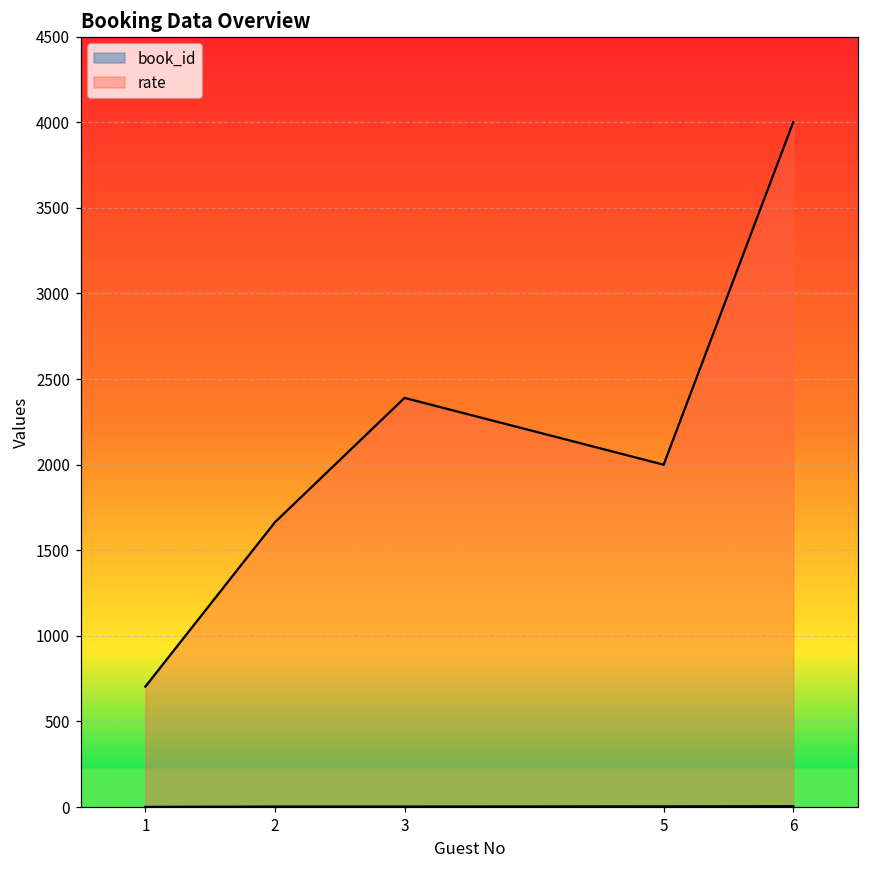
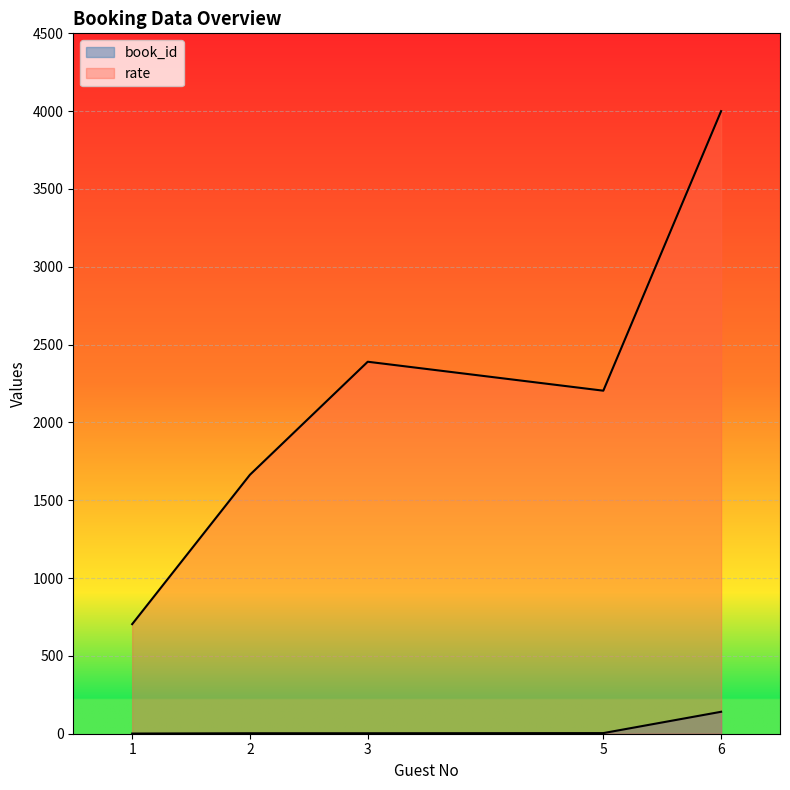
rate, 5: 2000 -> 2200
book_id, 6: 10 -> 140
